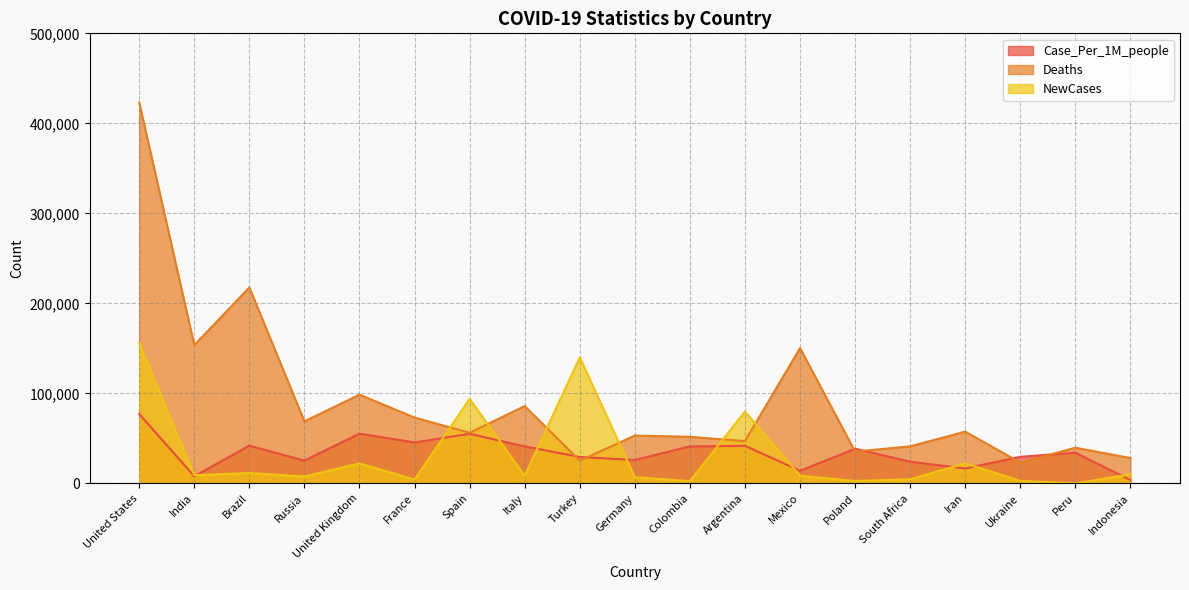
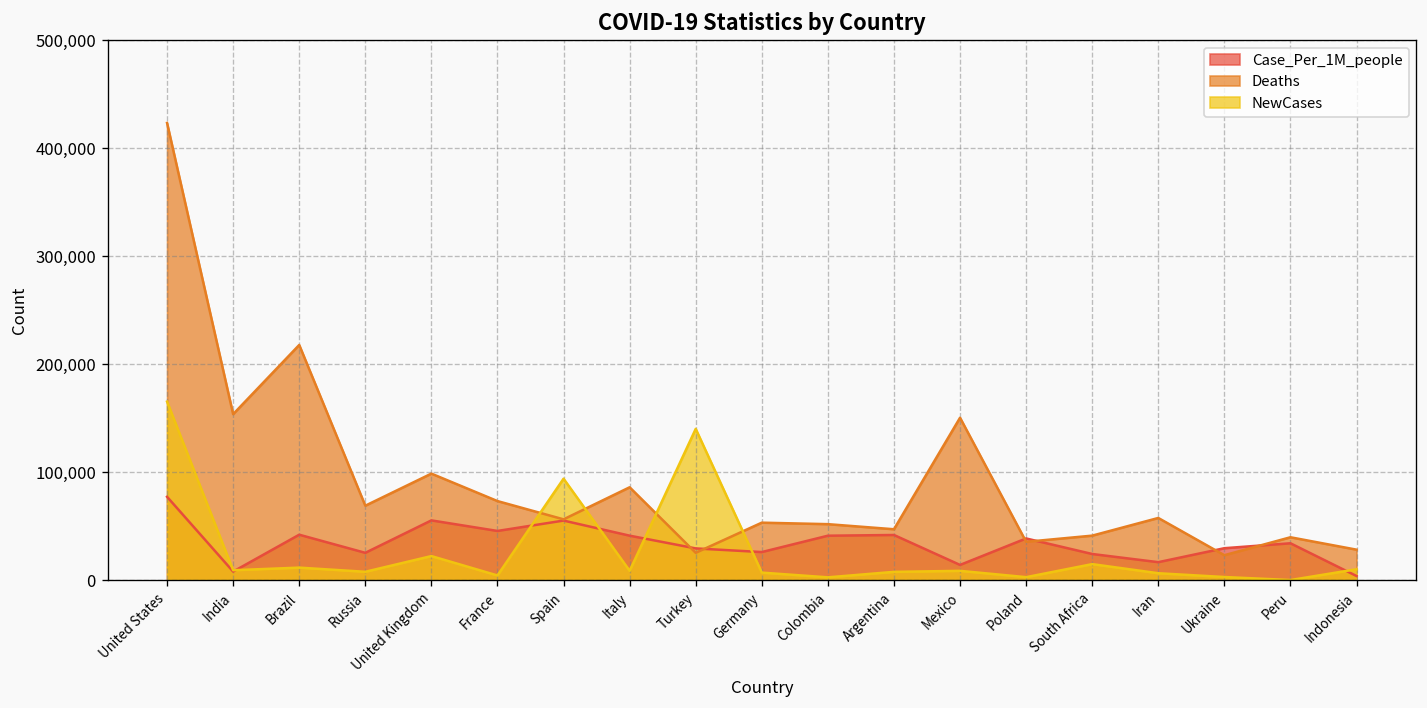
NewCases, United States: 160,000 -> 170,000
NewCases, Argentina: 80,000 -> 10,000
NewCases, South Africa: 0 -> 10,000
NewCases, Iran: 20,000 -> 10,000
